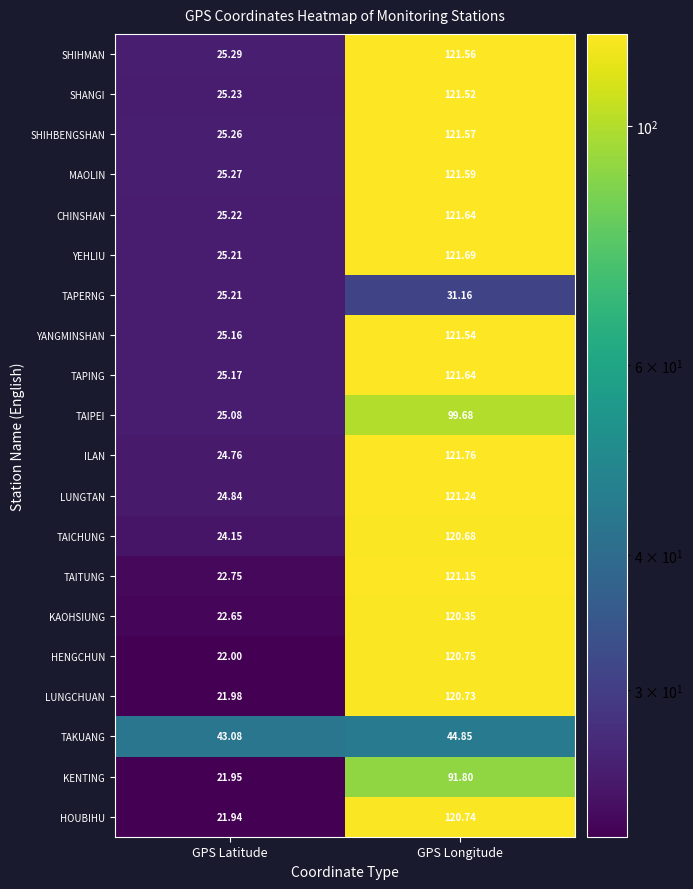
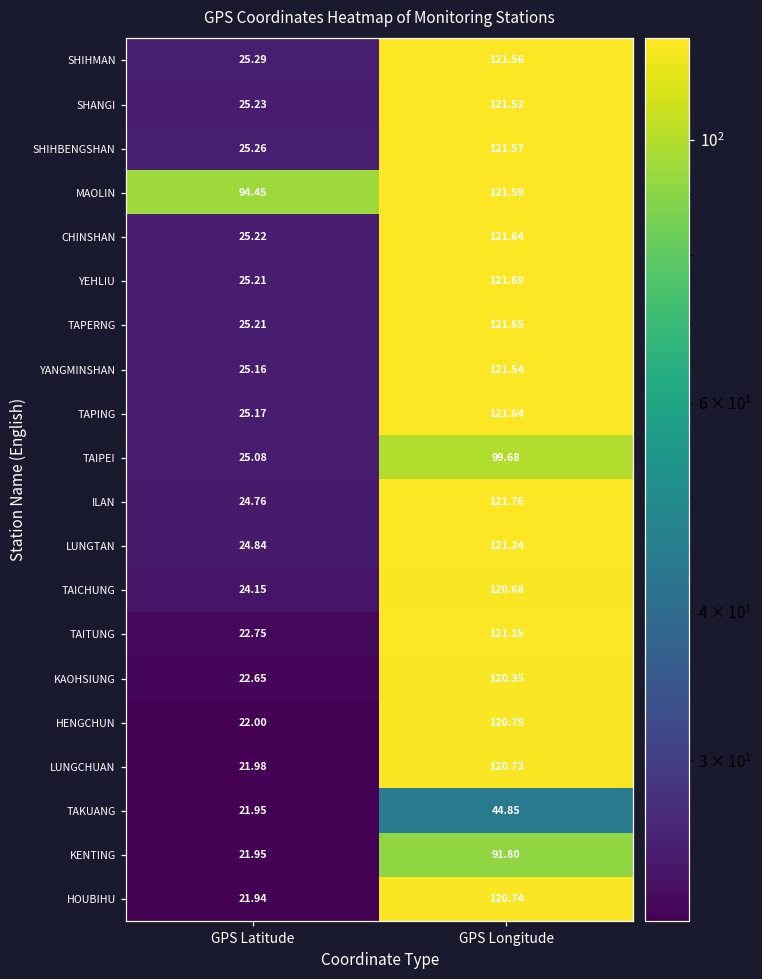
MAOLIN, GPS Latitude: 25.27 -> 94.45
TAPERNG, GPS Longitude: 31.16 -> 121.65
TAKUANG, GPS Latitude: 43.08 -> 21.95
